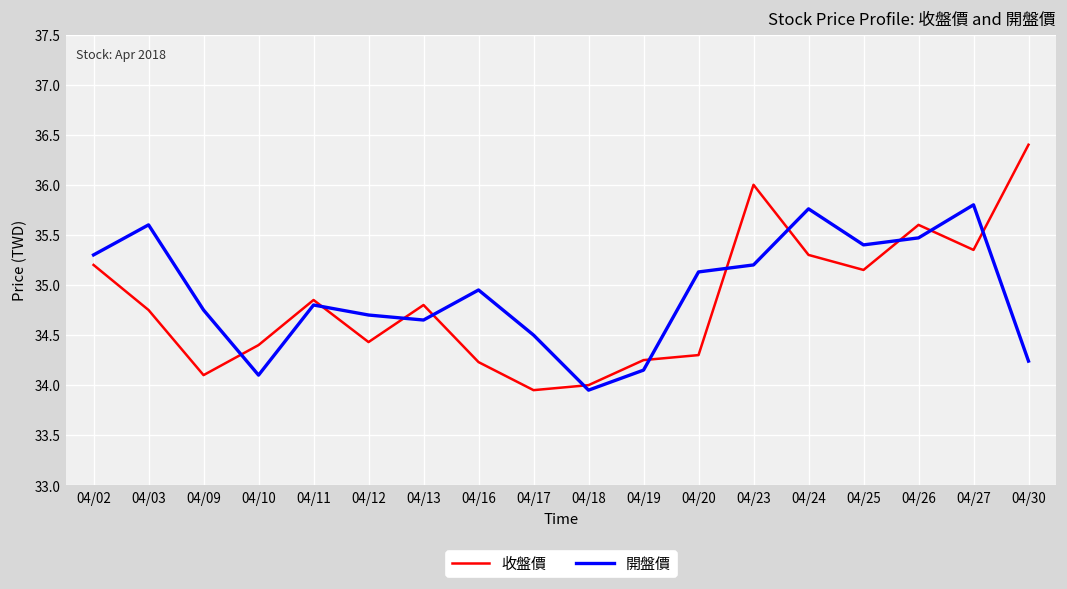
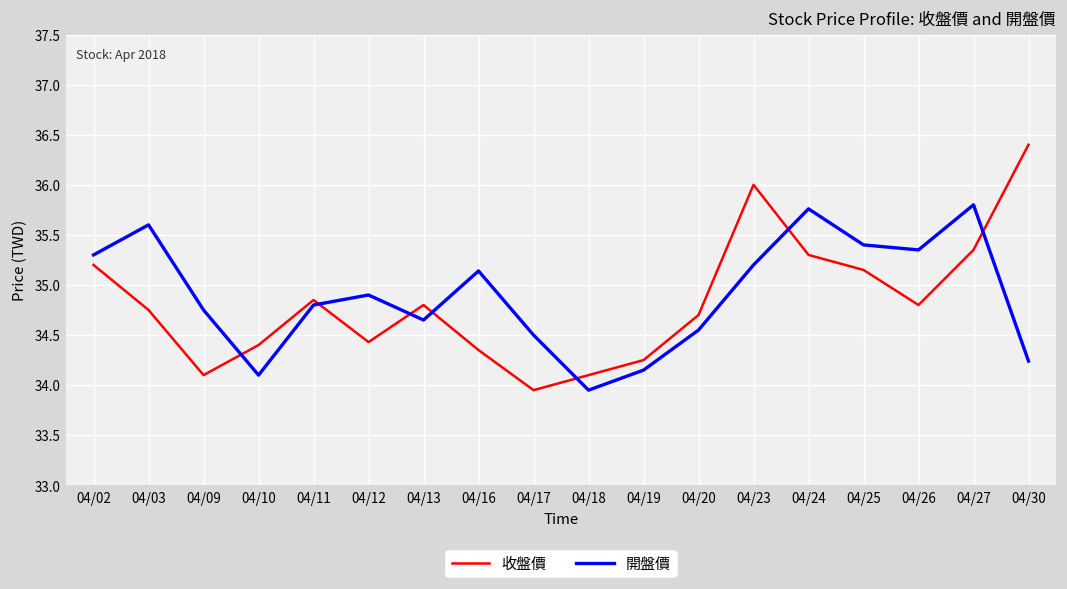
開盤價, 04/12: 34.7 -> 34.9
收盤價, 04/16: 34.2 -> 34.4
開盤價, 04/16: 35.0 -> 35.1
收盤價, 04/18: 34.0 -> 34.1
收盤價, 04/20: 34.3 -> 34.7
開盤價, 04/20: 35.1 -> 34.6
收盤價, 04/26: 35.6 -> 34.8
開盤價, 04/26: 35.5 -> 35.4
